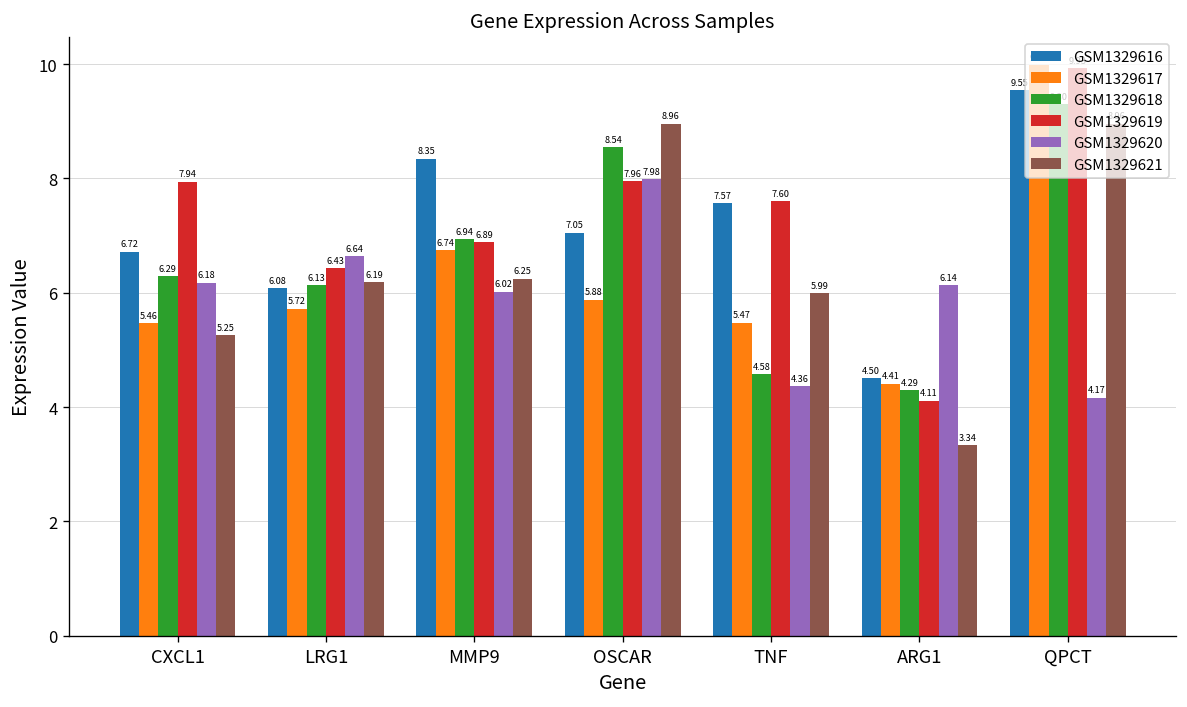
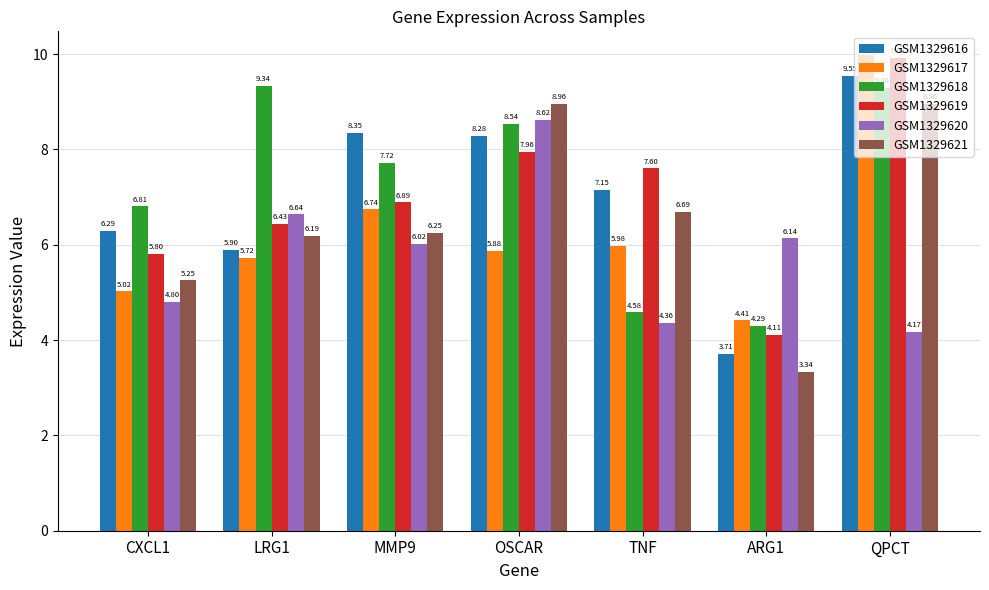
GSM1329616, CXCL1: 6.72 -> 6.29
GSM1329617, CXCL1: 5.46 -> 5.02
GSM1329618, CXCL1: 6.29 -> 6.81
GSM1329619, CXCL1: 7.94 -> 5.80
GSM1329620, CXCL1: 6.18 -> 4.80
GSM1329616, LRG1: 6.08 -> 5.90
GSM1329618, LRG1: 6.13 -> 9.34
GSM1329618, MMP9: 6.94 -> 7.72
GSM1329616, OSCAR: 7.05 -> 8.28
GSM1329620, OSCAR: 7.98 -> 8.62
GSM1329616, TNF: 7.57 -> 7.15
GSM1329617, TNF: 5.47 -> 5.98
GSM1329621, TNF: 5.99 -> 6.69
GSM1329616, ARG1: 4.50 -> 3.71
